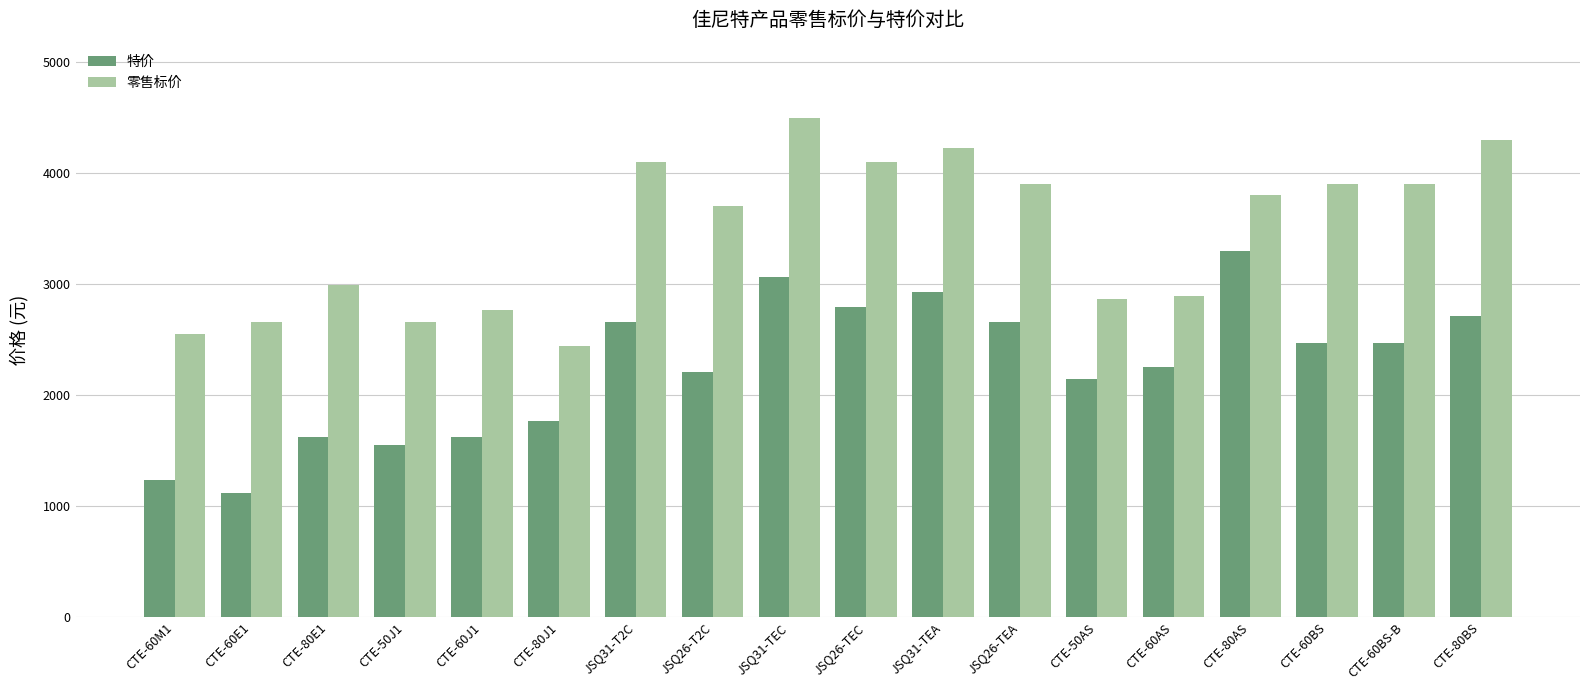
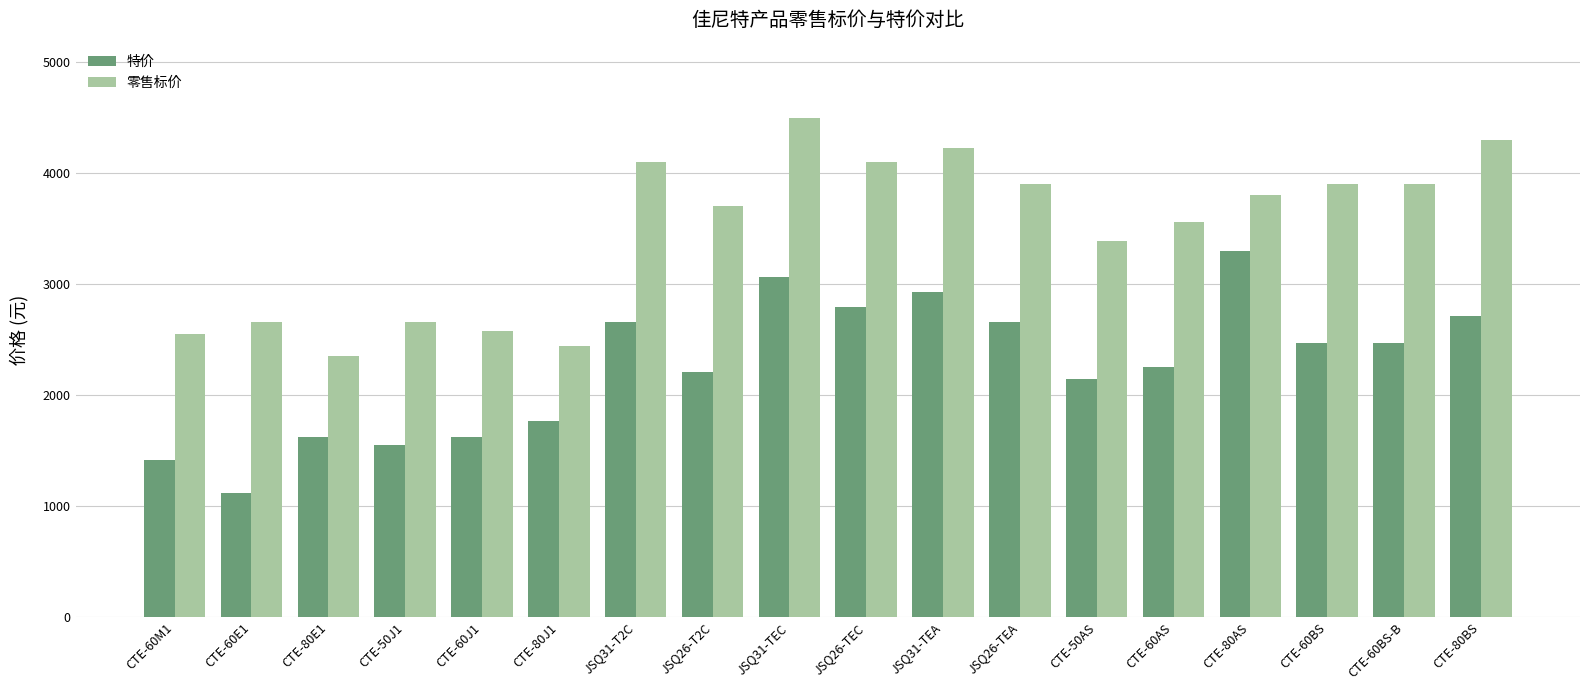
特价, CTE-60M1: 1230 -> 1410
零售标价, CTE-80E1: 2990 -> 2350
零售标价, CTE-60J1: 2770 -> 2580
零售标价, CTE-50AS: 2860 -> 3390
零售标价, CTE-60AS: 2890 -> 3560
